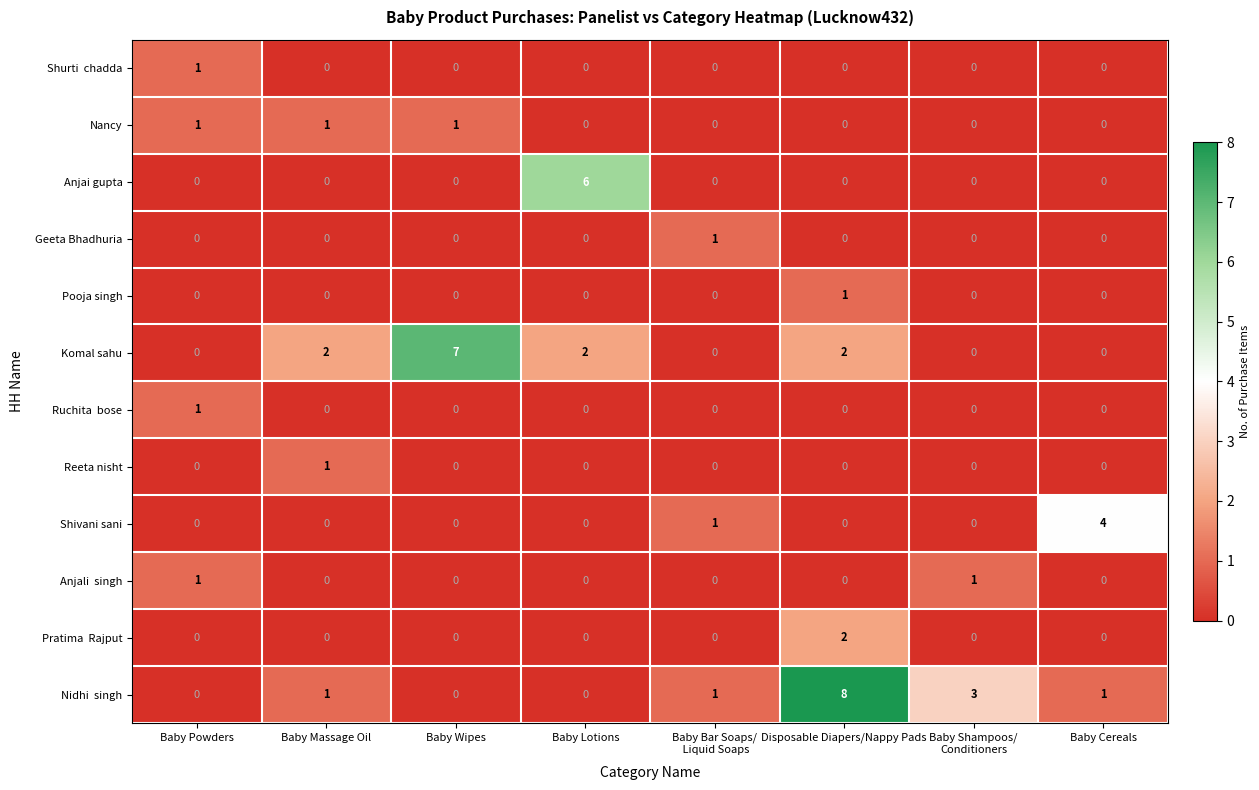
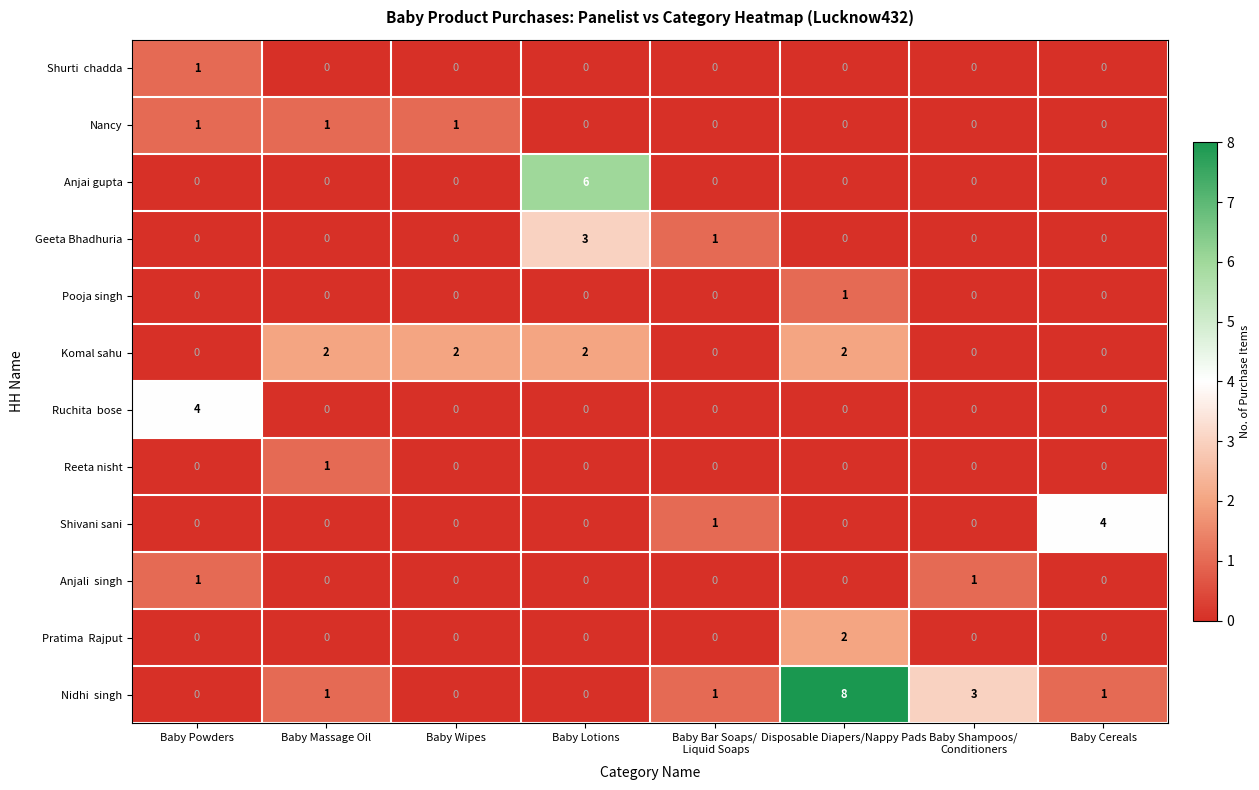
Geeta Bhadhuria, Baby Lotions: 0 -> 3
Komal sahu, Baby Wipes: 7 -> 2
Ruchita bose, Baby Powders: 1 -> 4
